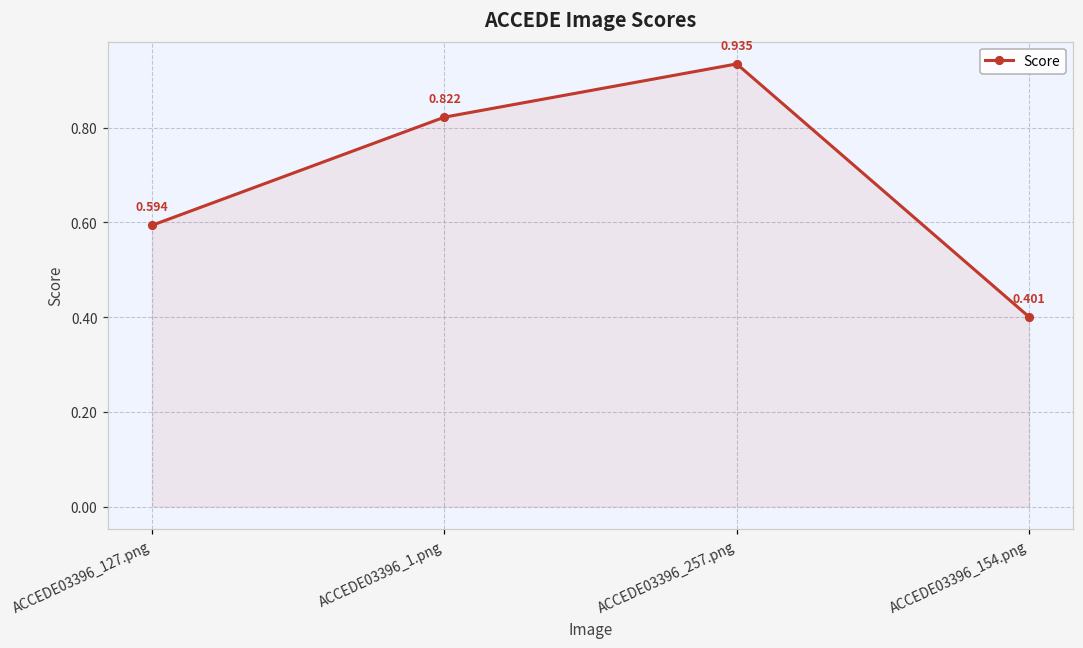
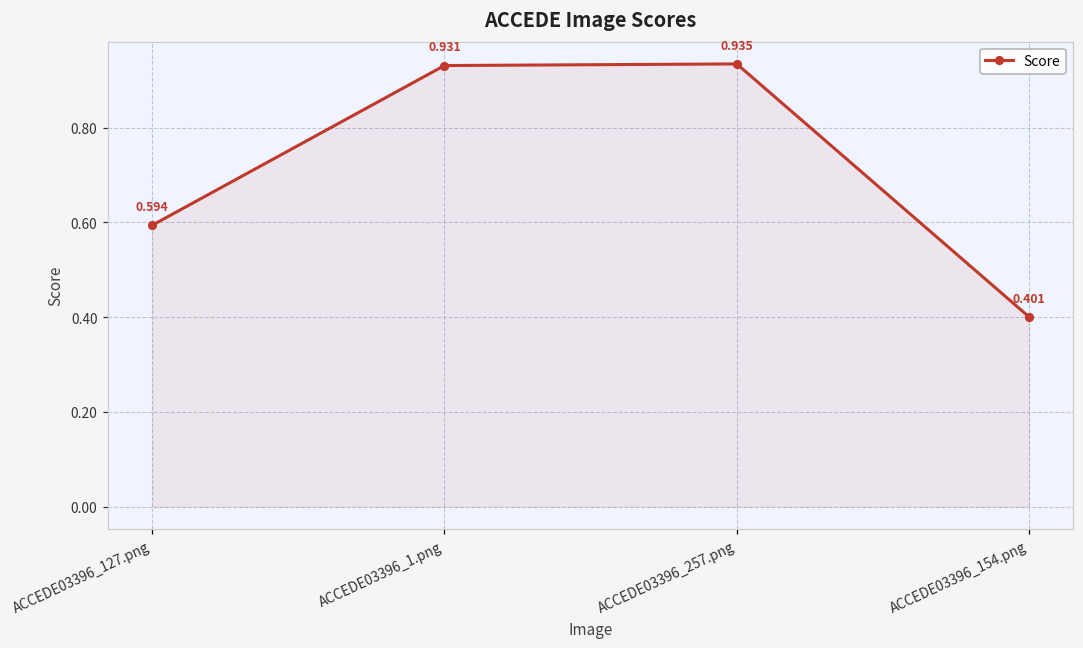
ACCEDE03396_1.png: 0.822 -> 0.931
